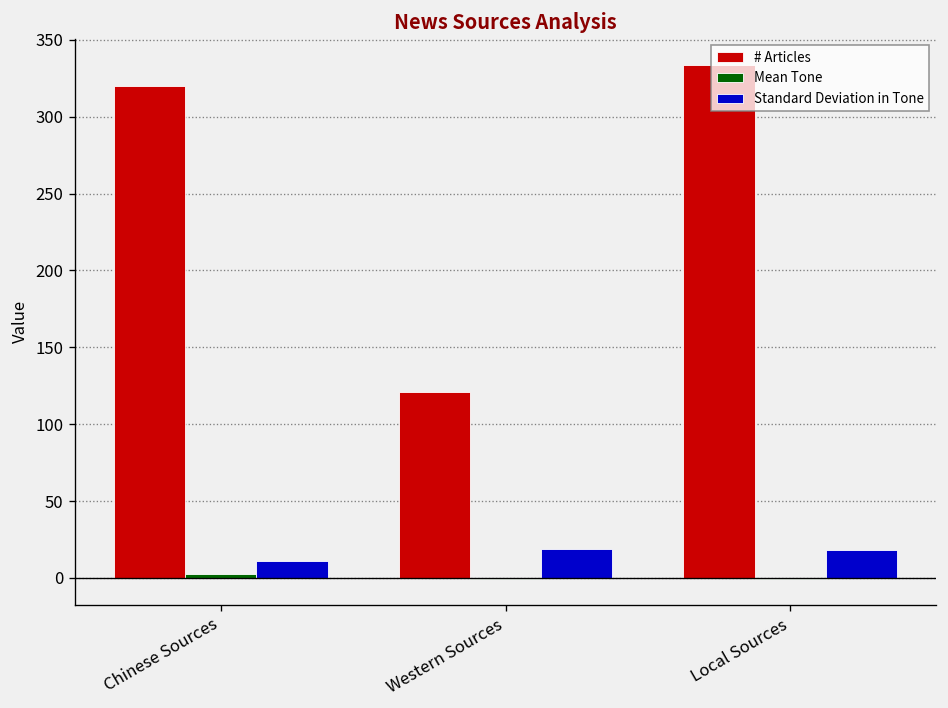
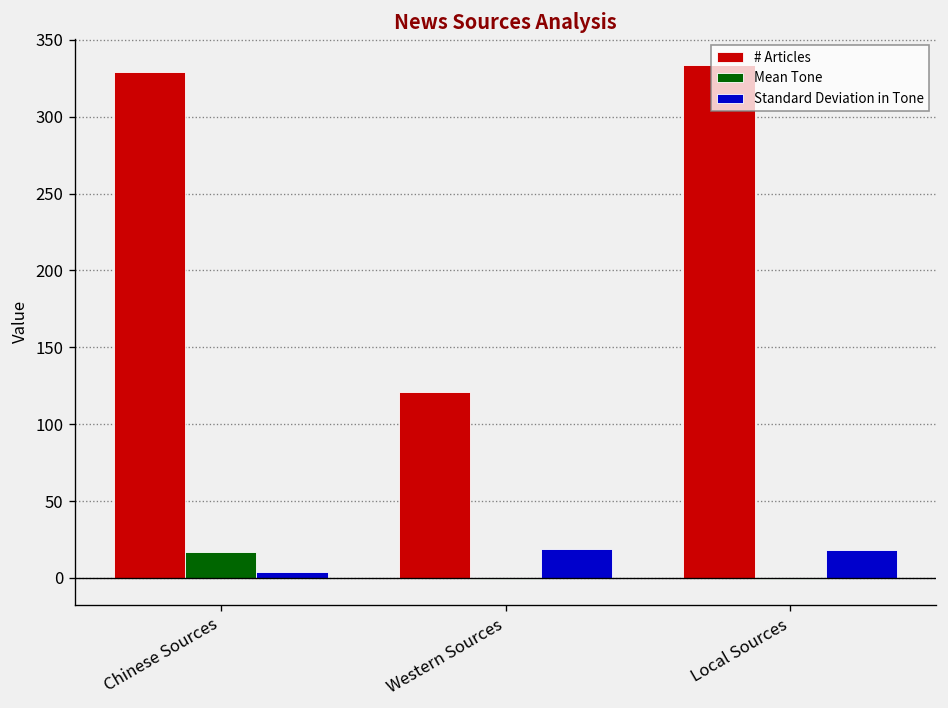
# Articles, Chinese Sources: 320 -> 329
Mean Tone, Chinese Sources: 2 -> 17
Standard Deviation in Tone, Chinese Sources: 11 -> 4
